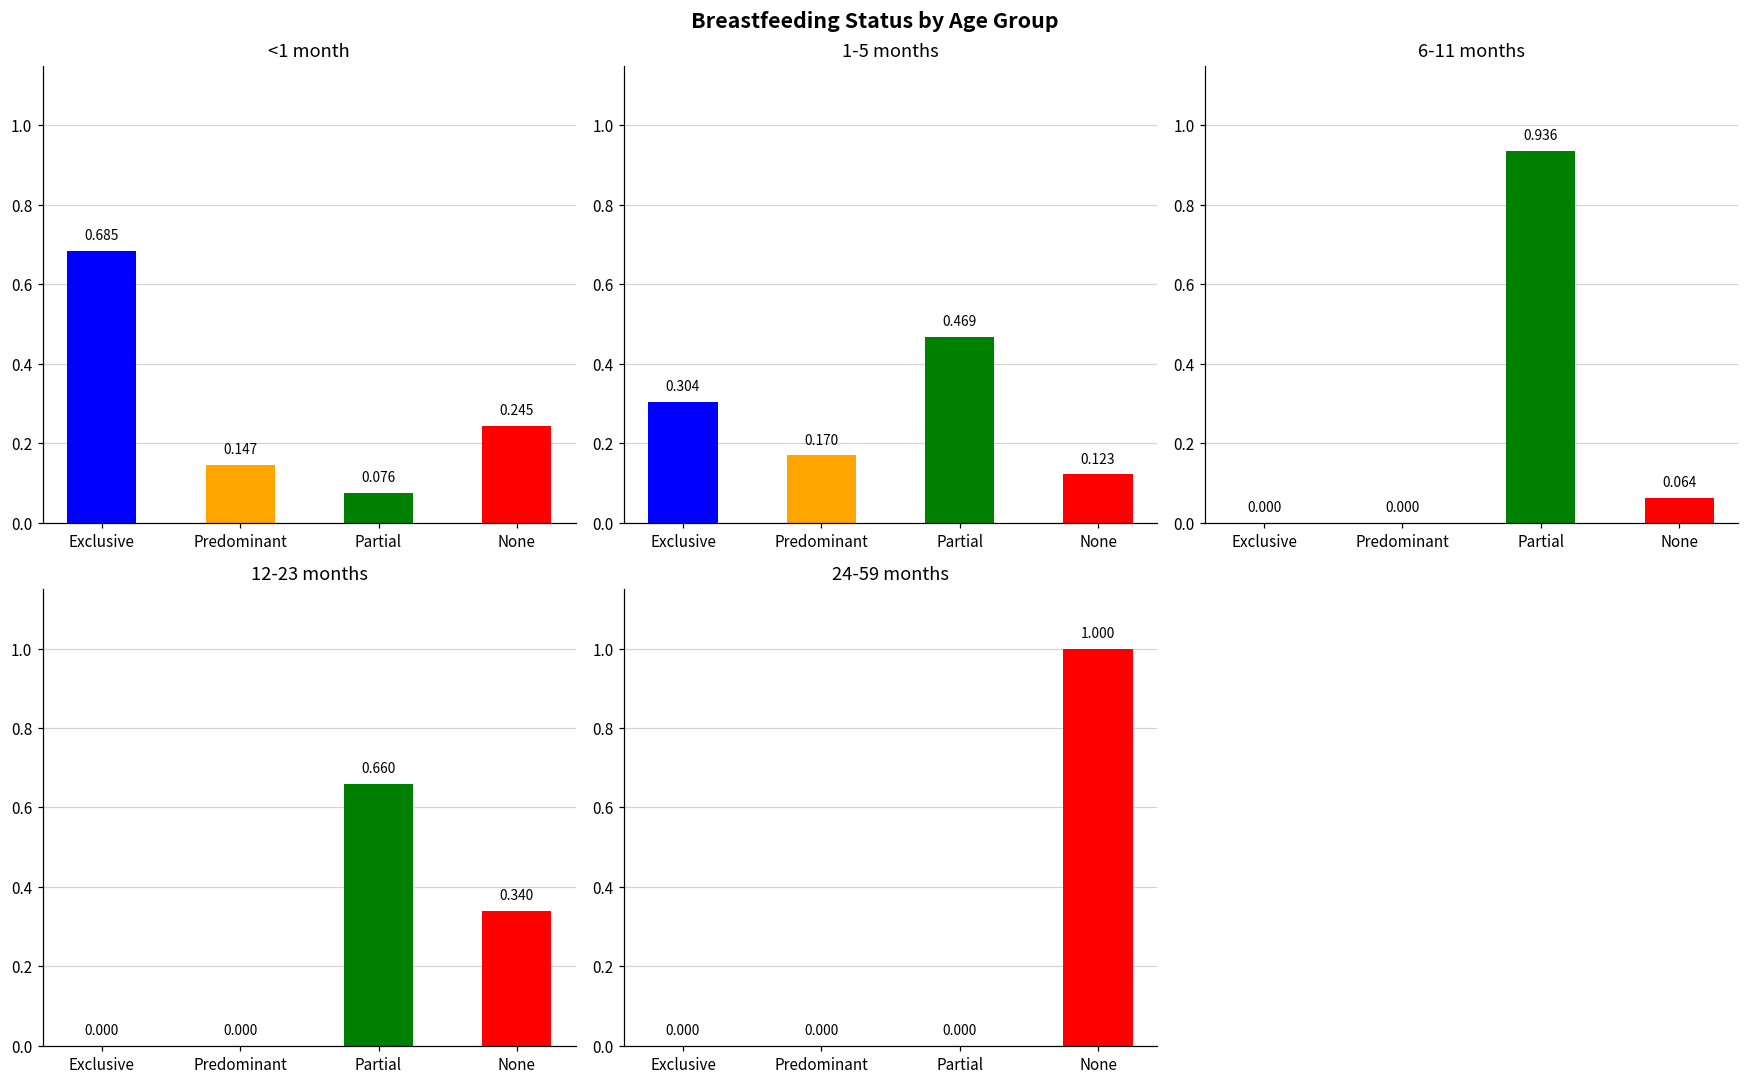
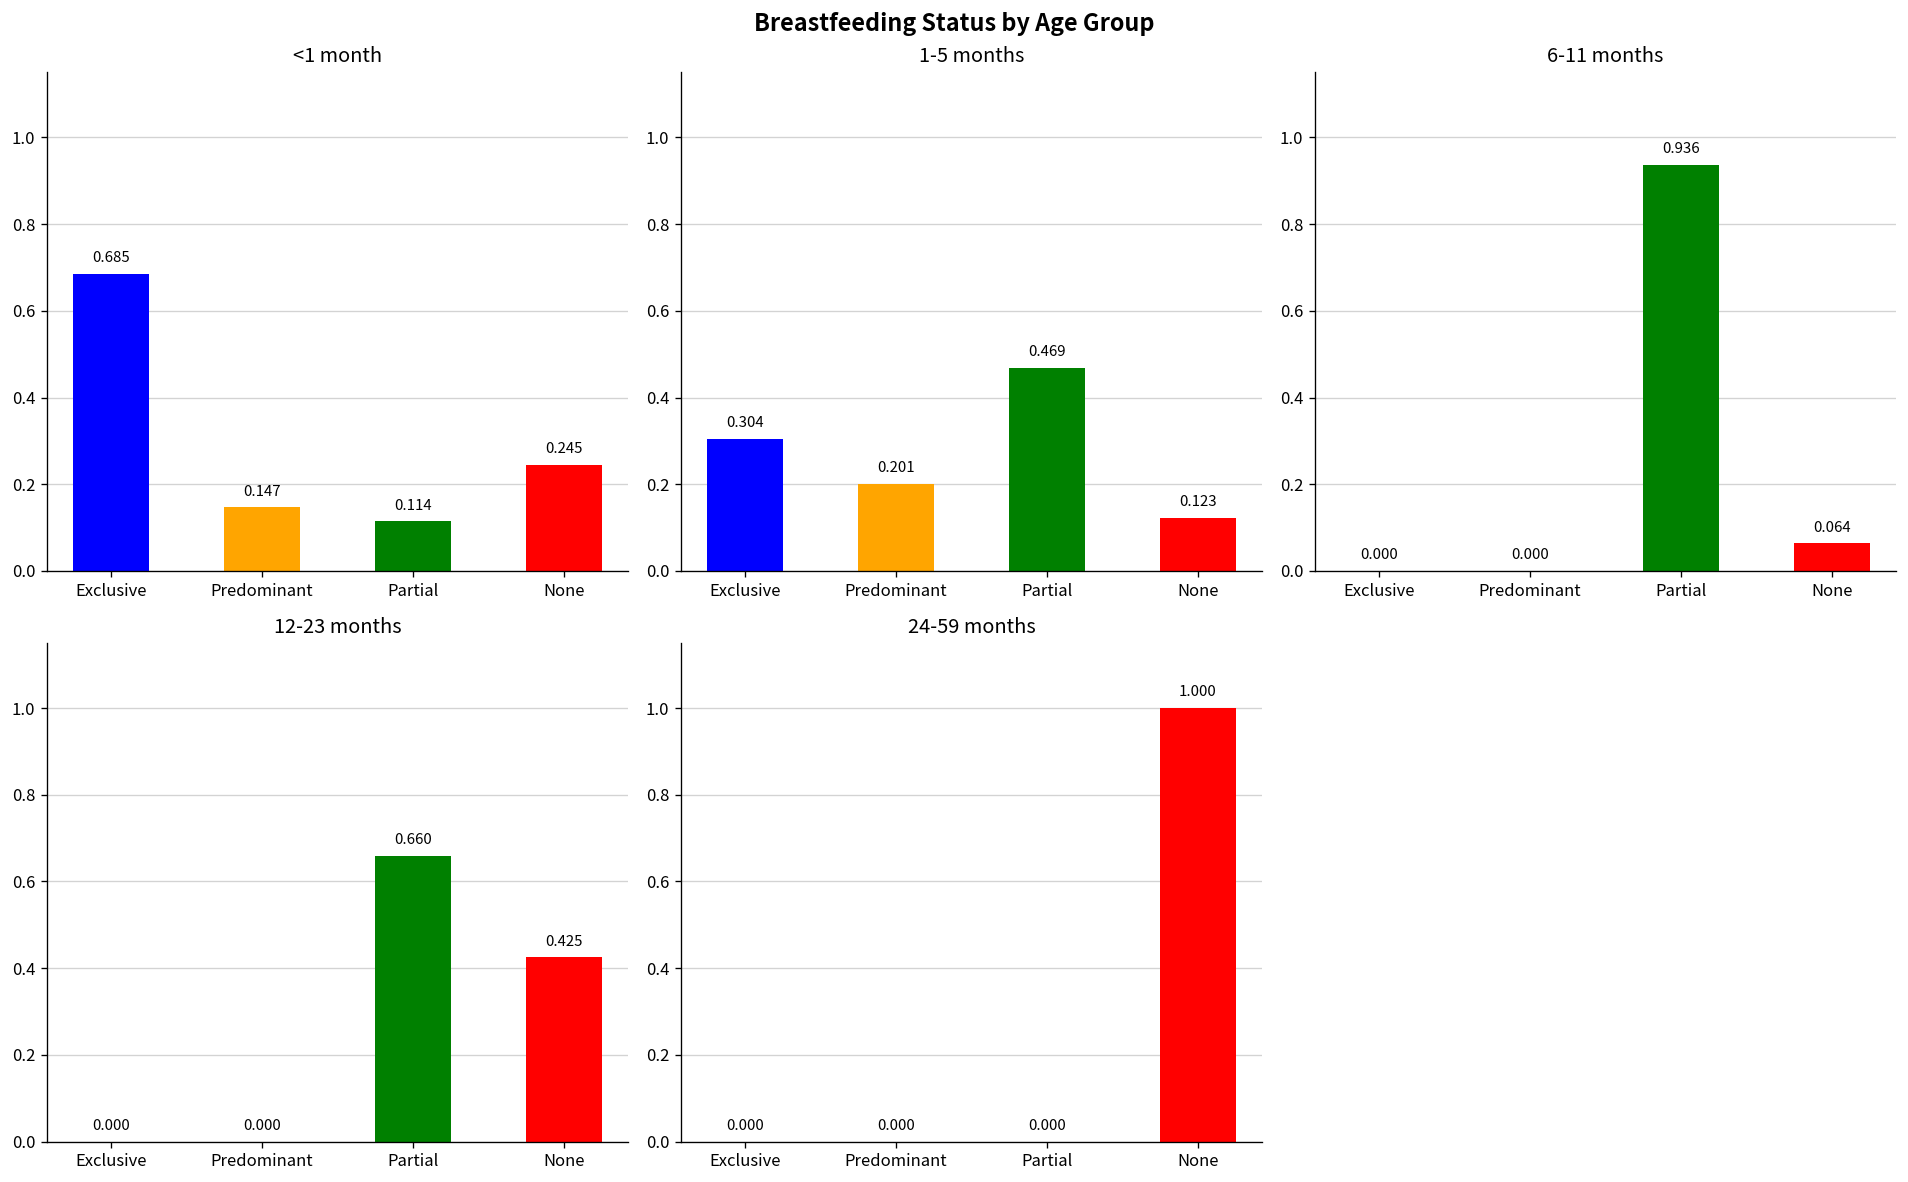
<1 month, Partial: 0.076 -> 0.114
1-5 months, Predominant: 0.170 -> 0.201
12-23 months, None: 0.340 -> 0.425
